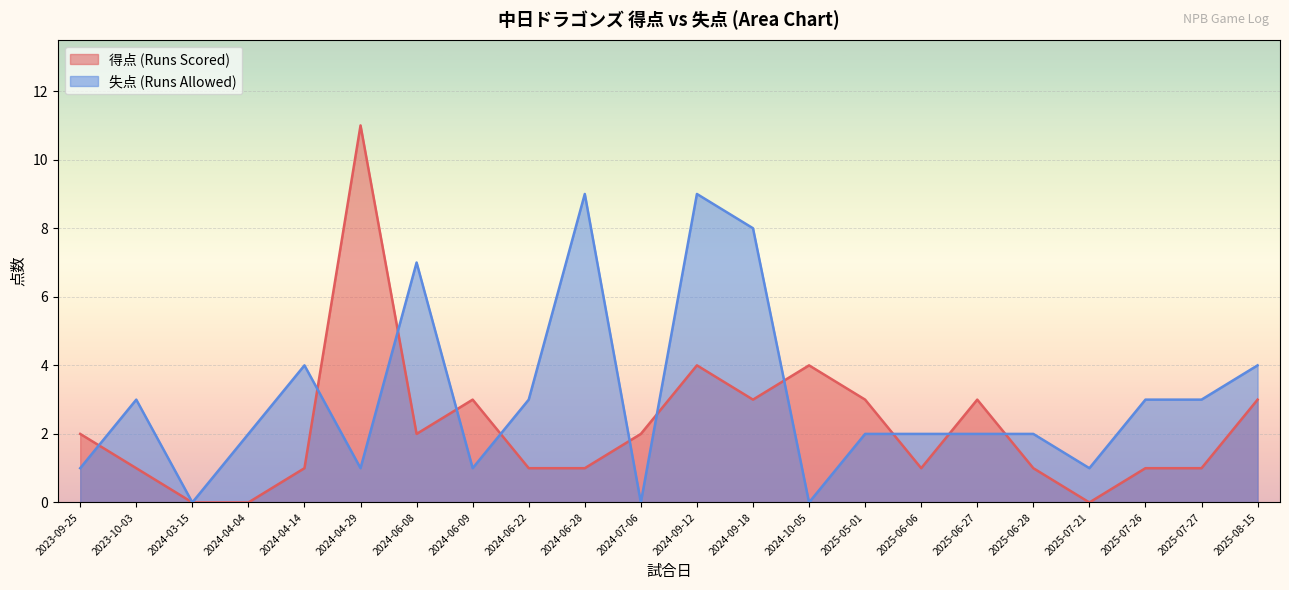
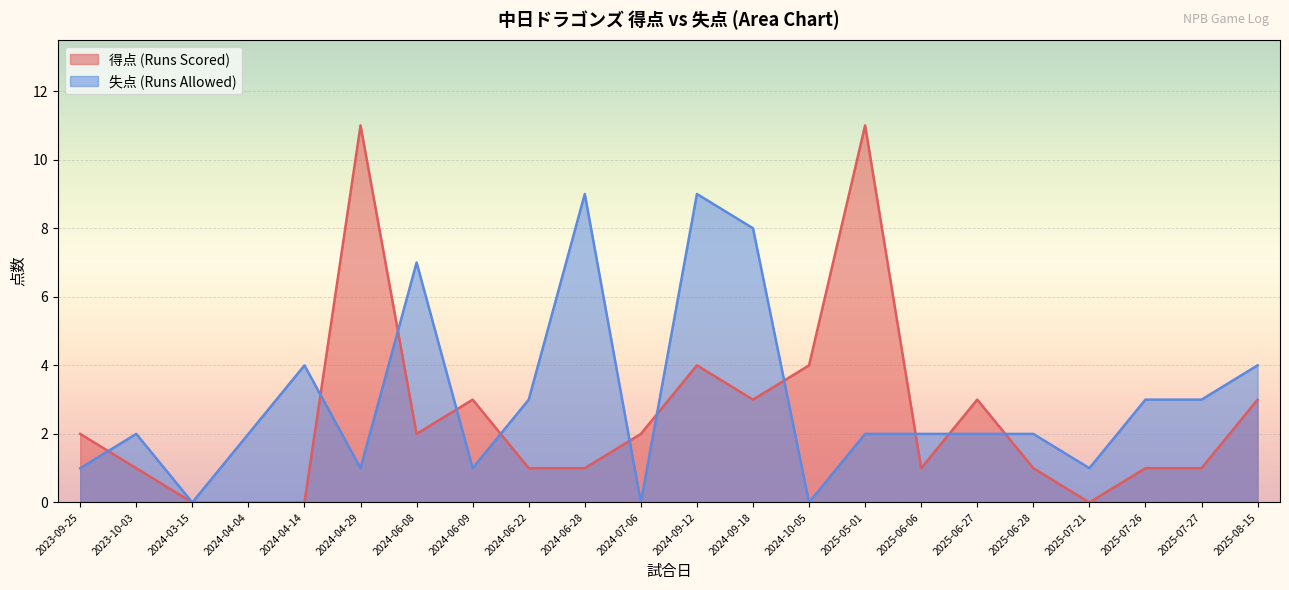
失点 (Runs Allowed), 2023-10-03: 3 -> 2
得点 (Runs Scored), 2024-04-14: 1 -> 0
得点 (Runs Scored), 2025-05-01: 3 -> 11
